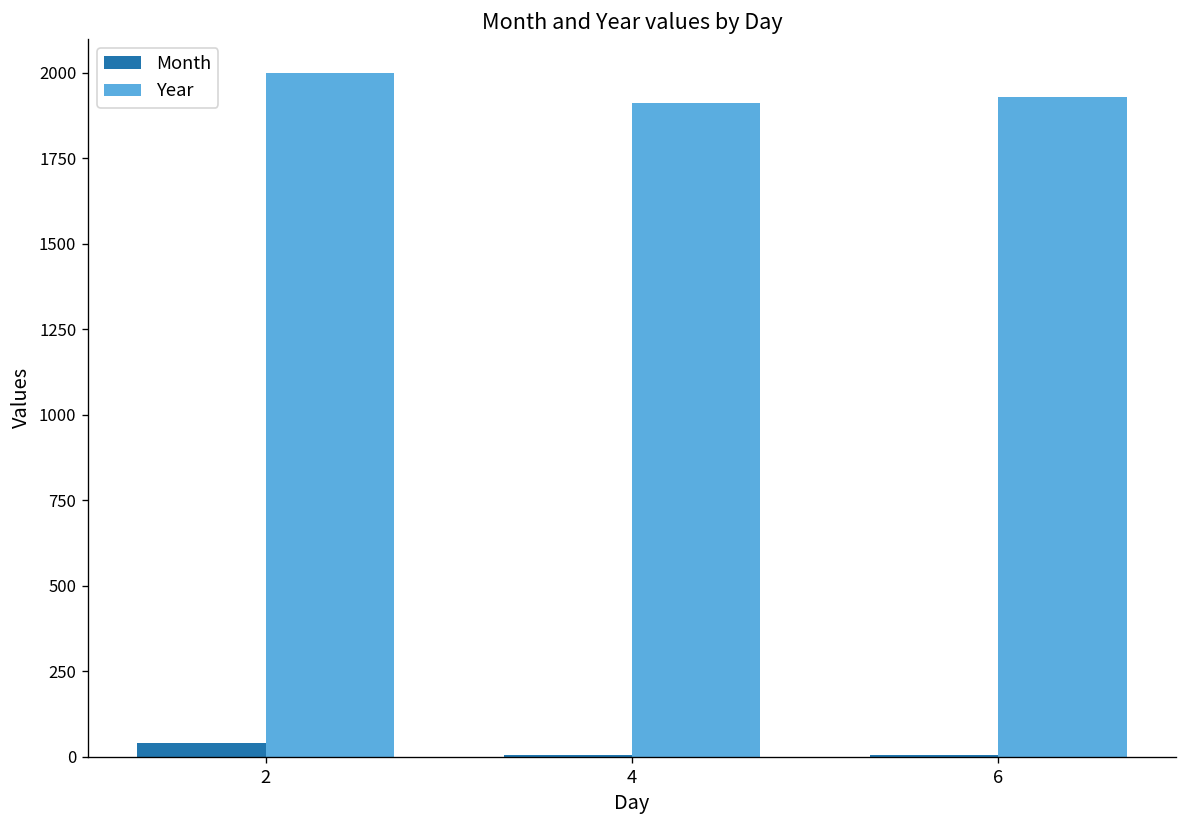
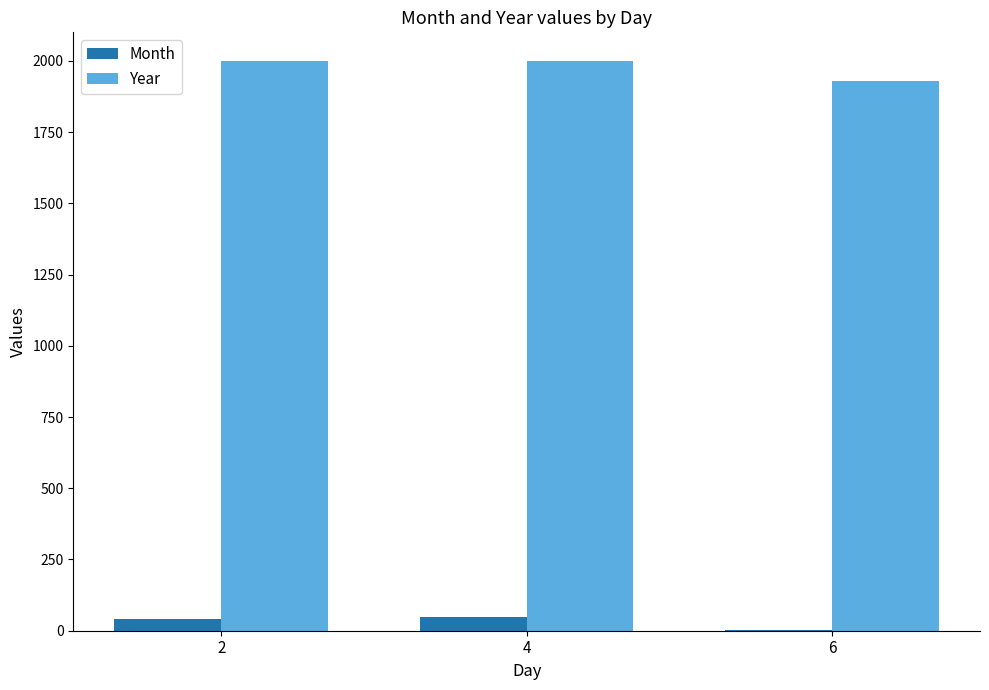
Month, 4: 10 -> 50
Year, 4: 1910 -> 2000
